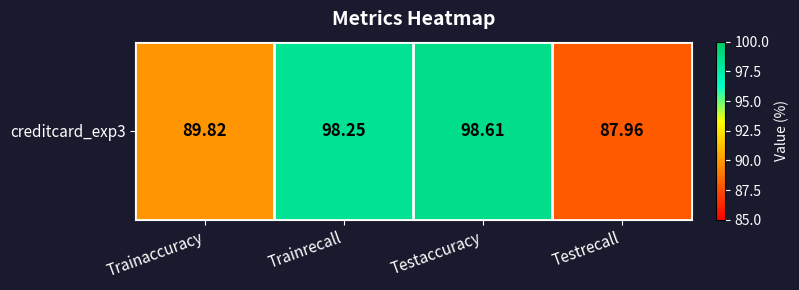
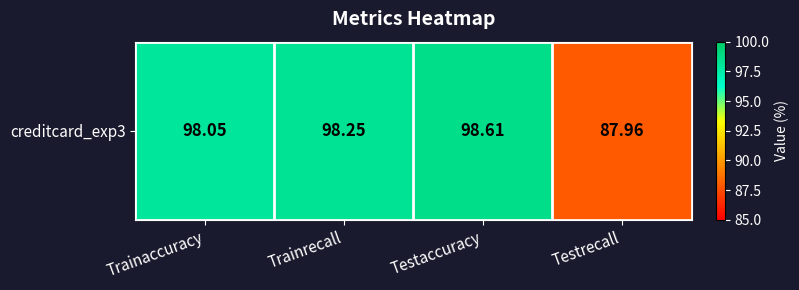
creditcard_exp3, Trainaccuracy: 89.82 -> 98.05
